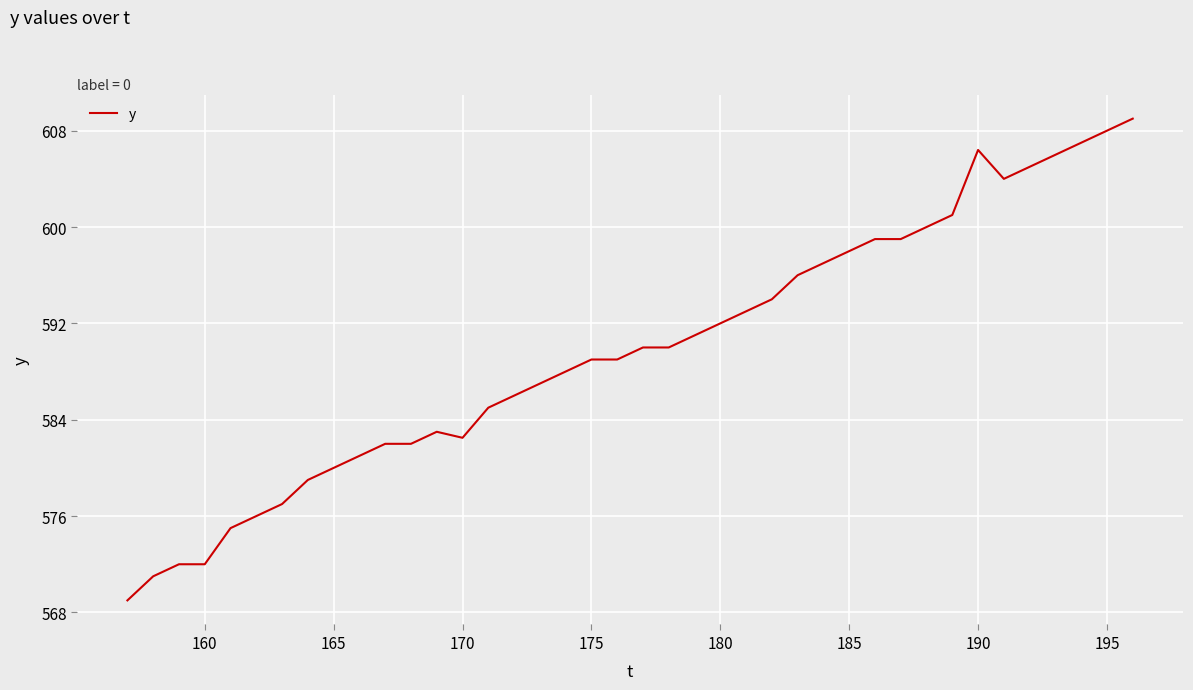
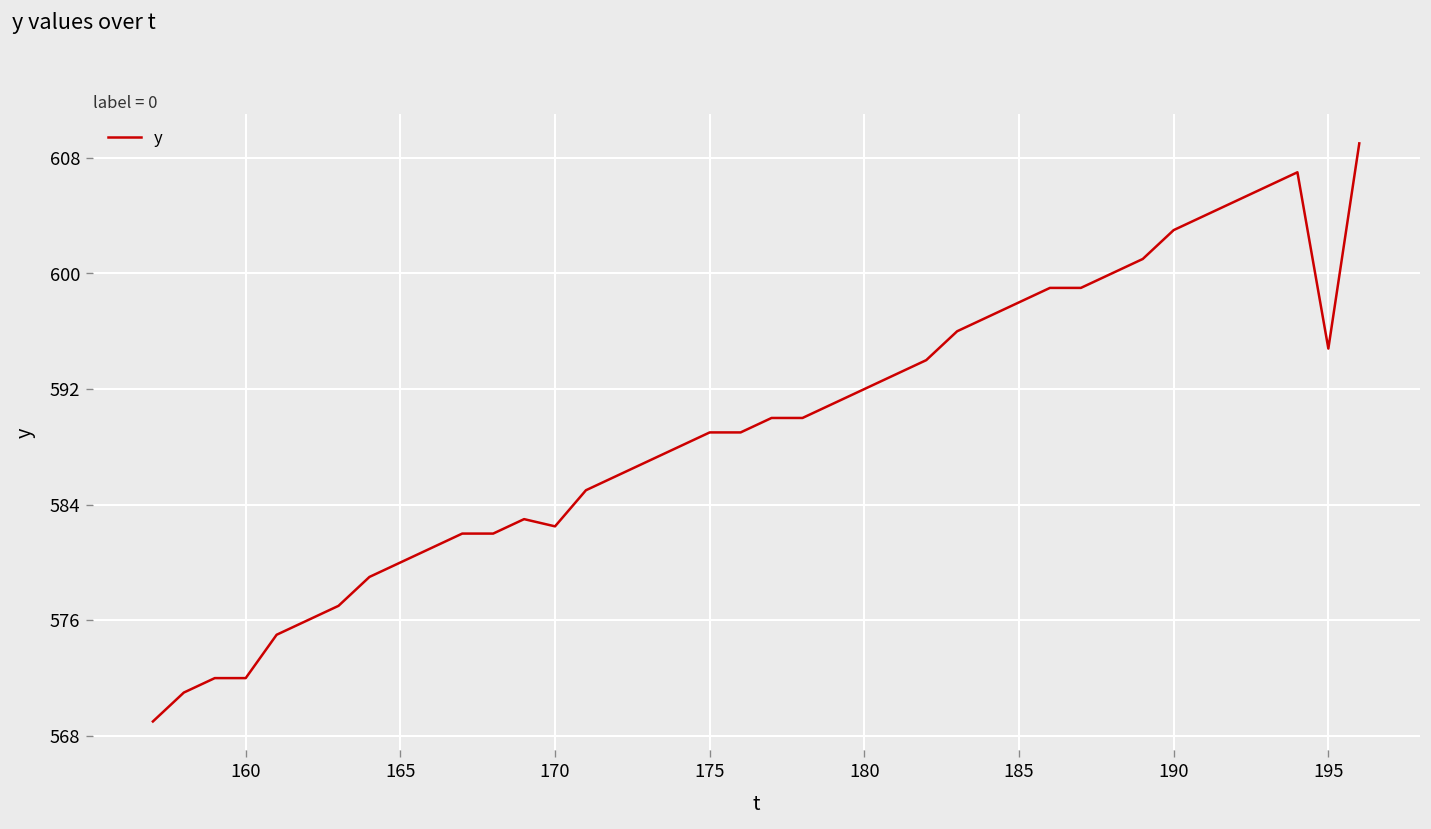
190: 606.4 -> 603.0
195: 608.0 -> 594.8
